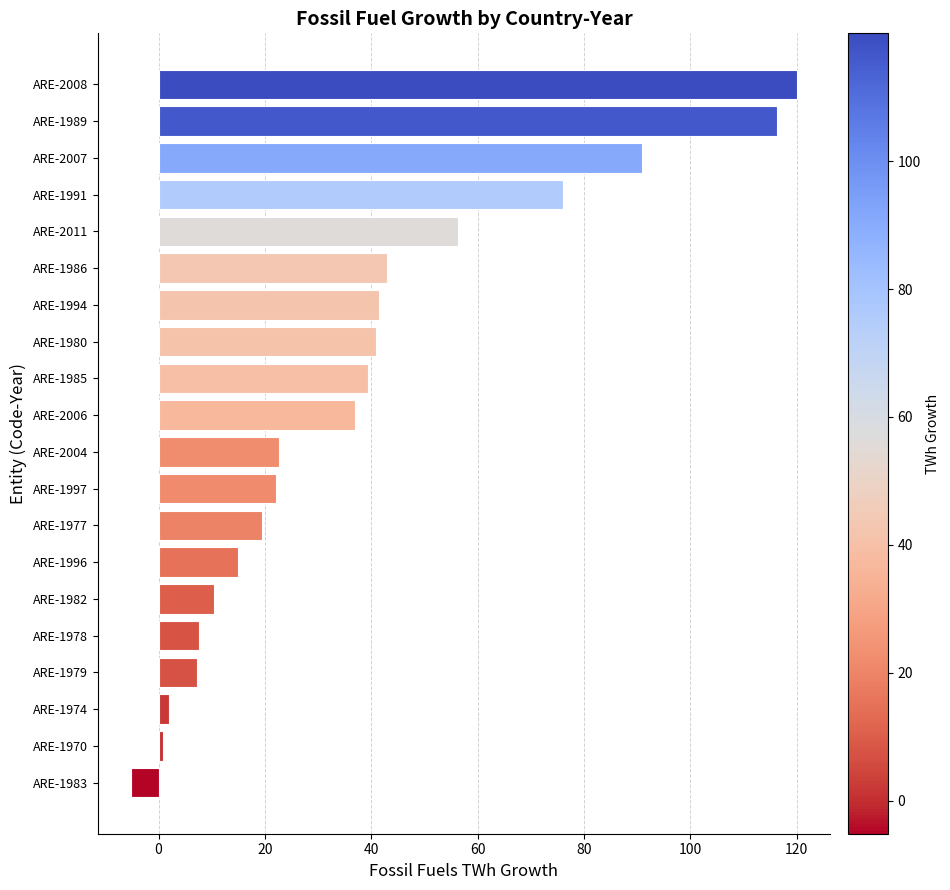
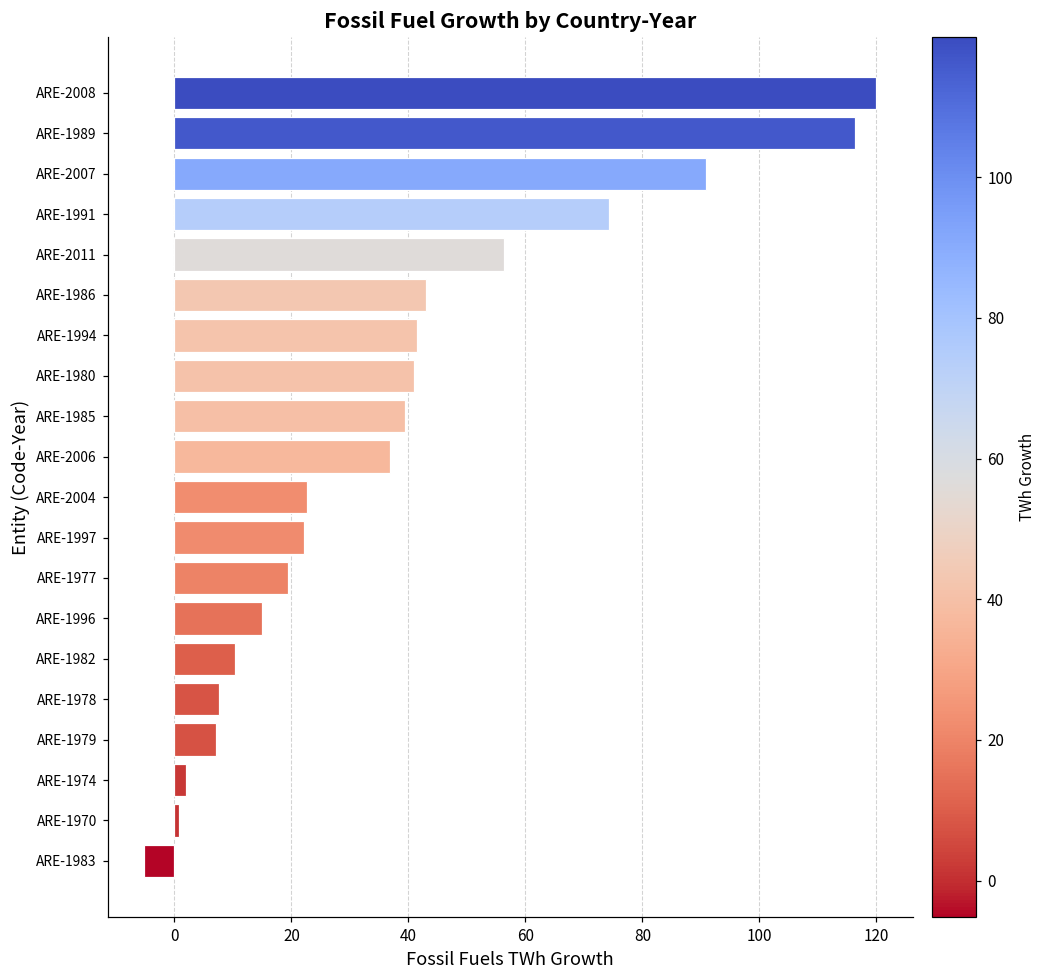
ARE-1991: 76 -> 74
